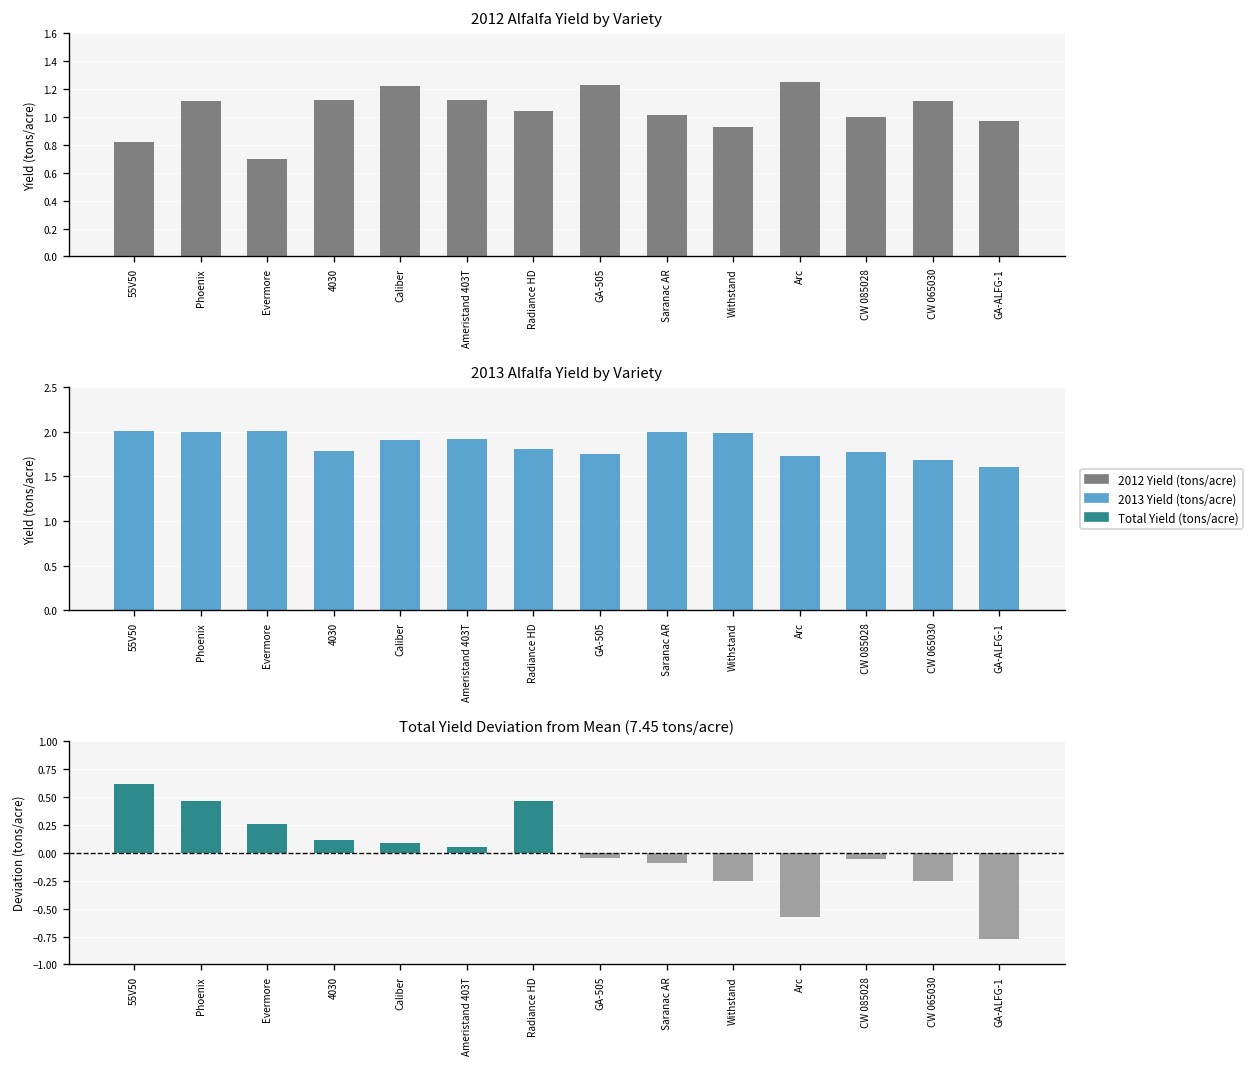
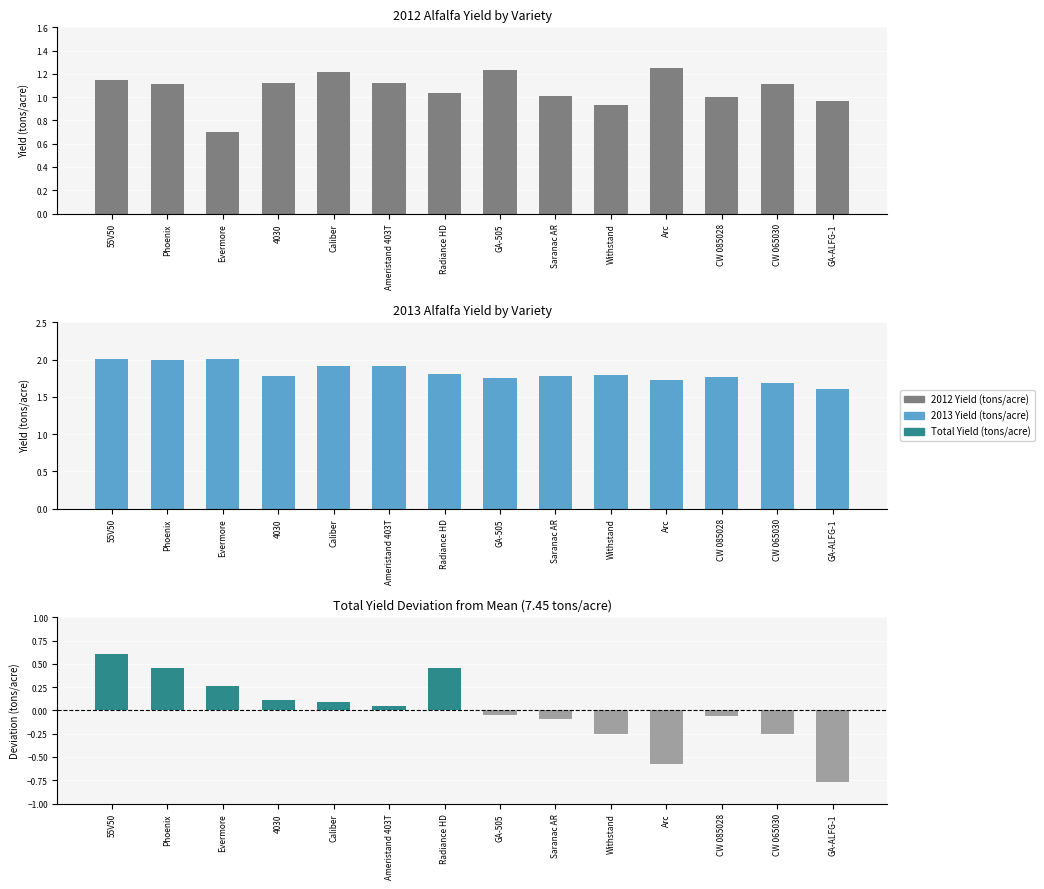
2012 Alfalfa Yield by Variety, 55V50: 0.82 -> 1.15
2013 Alfalfa Yield by Variety, Saranac AR: 2.0 -> 1.8
2013 Alfalfa Yield by Variety, Withstand: 2.0 -> 1.8
